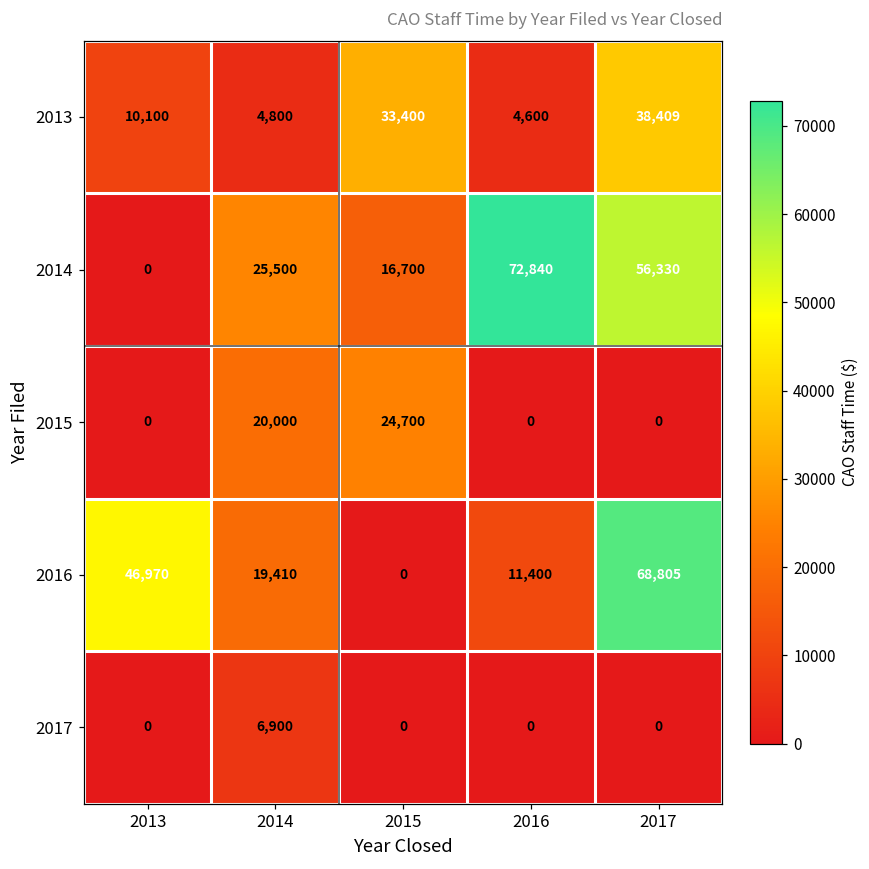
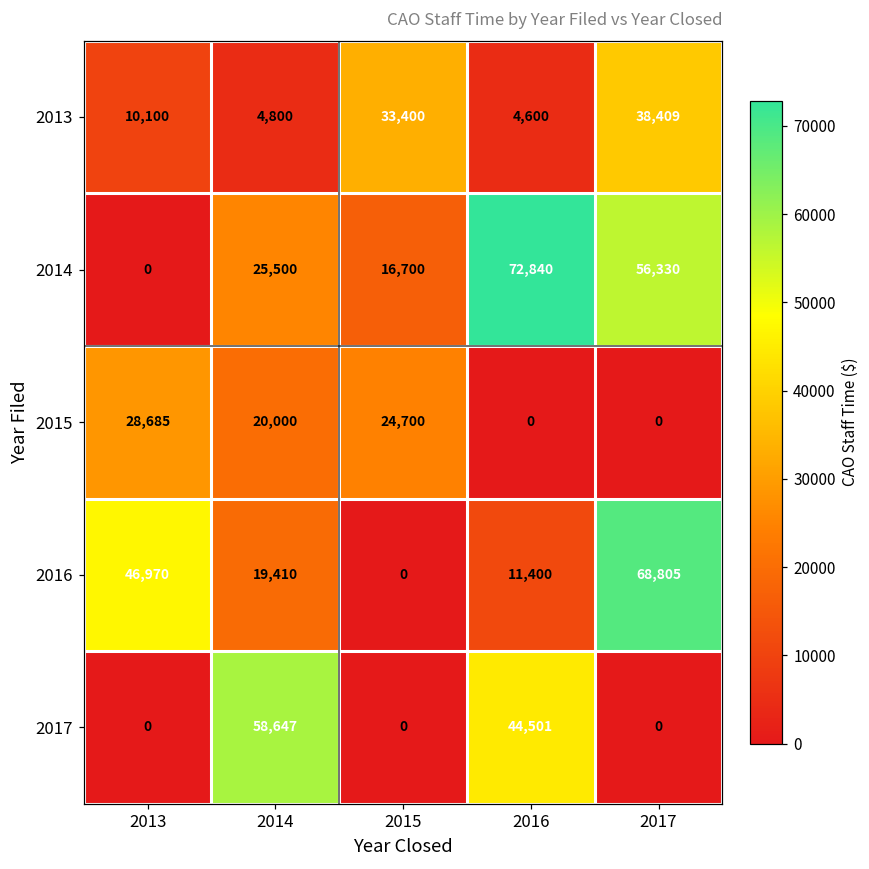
2015, 2013: 0 -> 28,685
2017, 2014: 6,900 -> 58,647
2017, 2016: 0 -> 44,501
